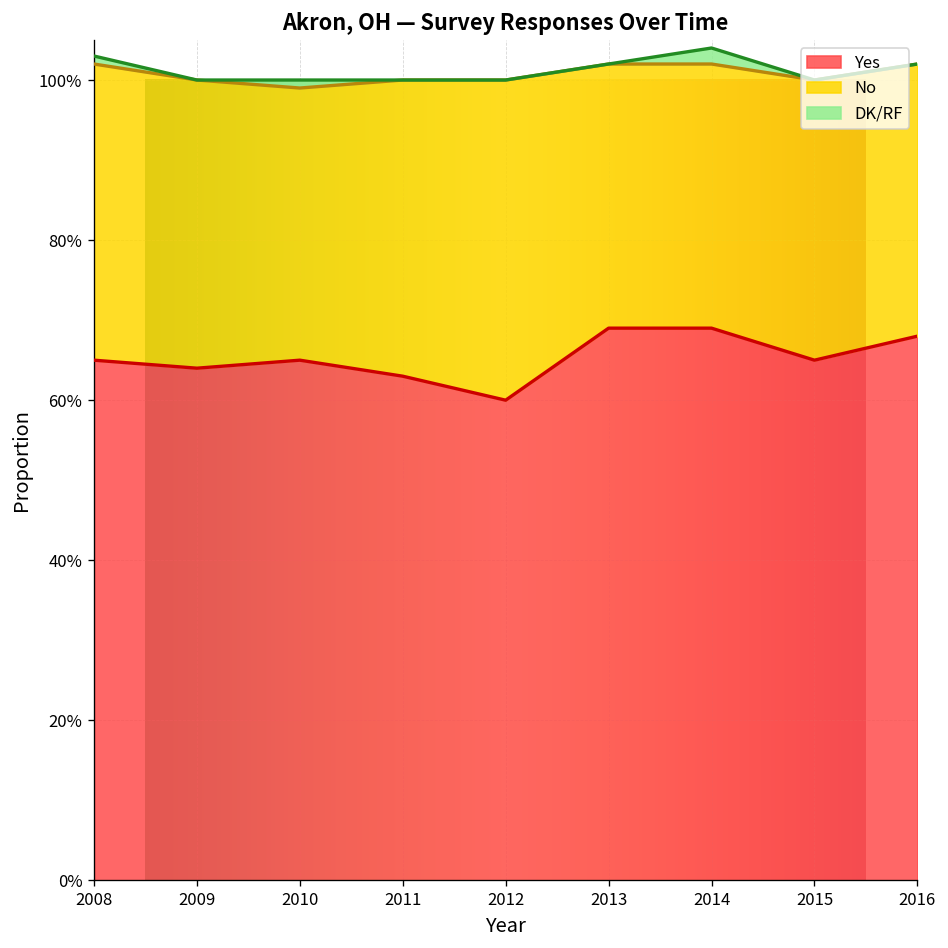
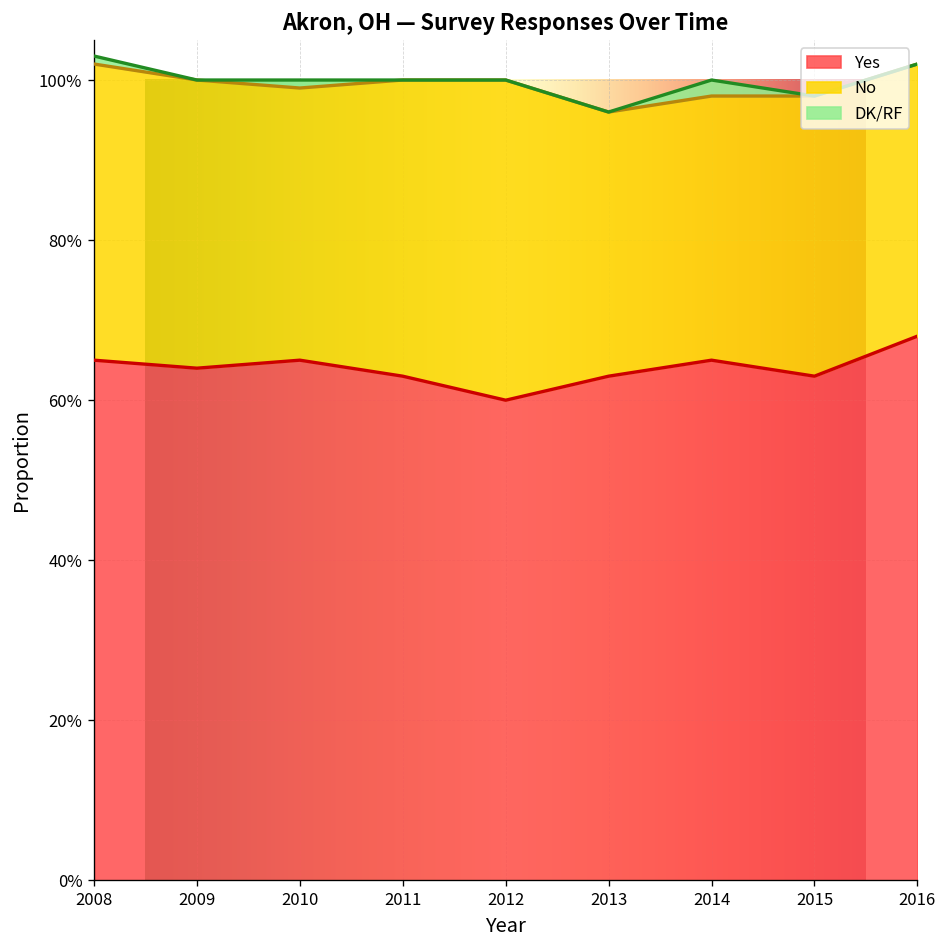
Yes, 2013: 69% -> 63%
Yes, 2014: 69% -> 65%
Yes, 2015: 65% -> 63%
